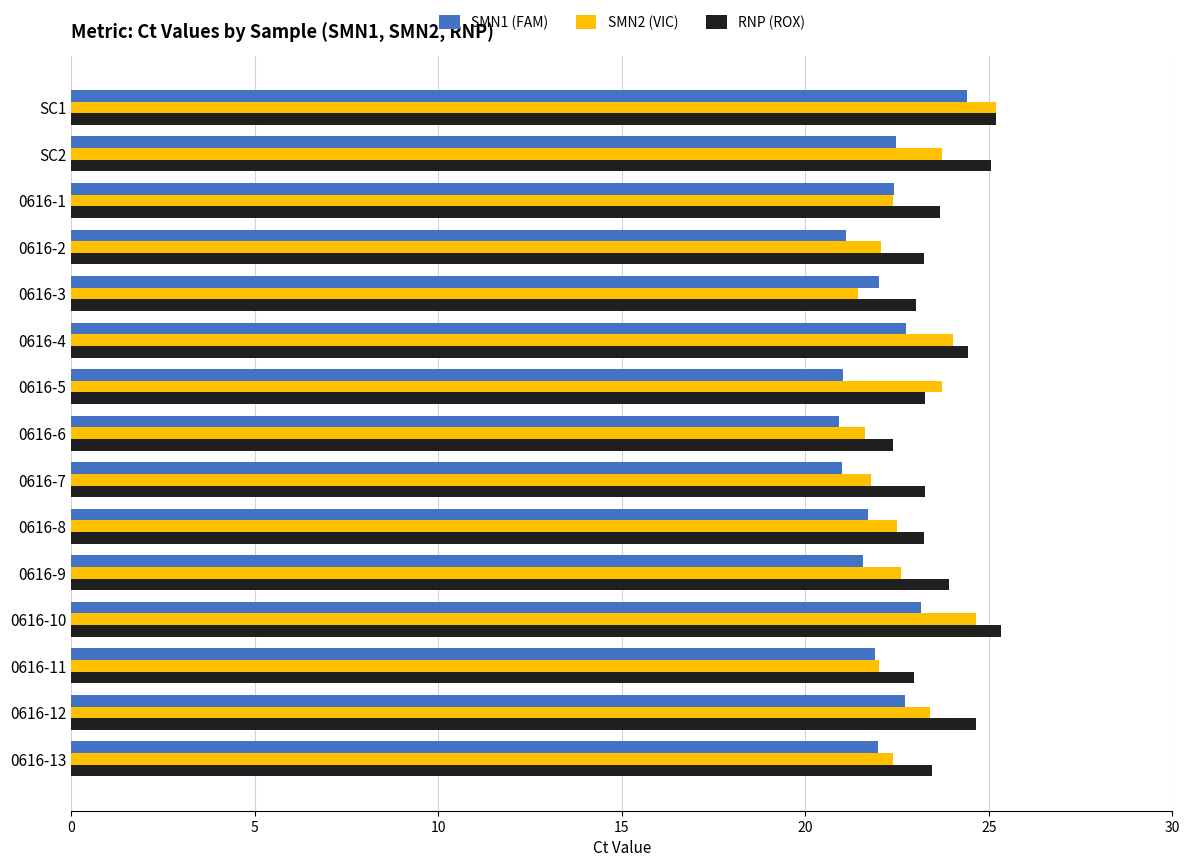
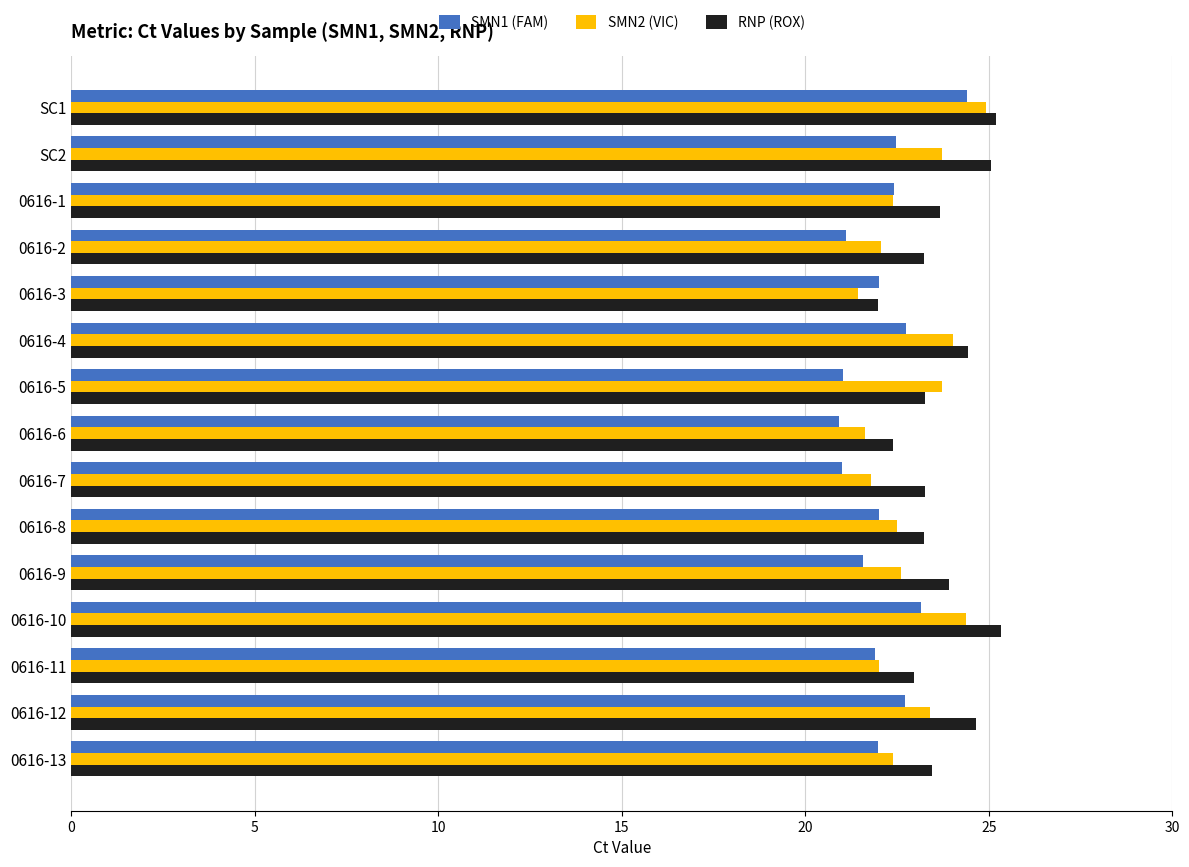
SMN2 (VIC), SC1: 25.2 -> 24.9
RNP (ROX), 0616-3: 23.0 -> 22.0
SMN1 (FAM), 0616-8: 21.7 -> 22.0
SMN2 (VIC), 0616-10: 24.7 -> 24.4
